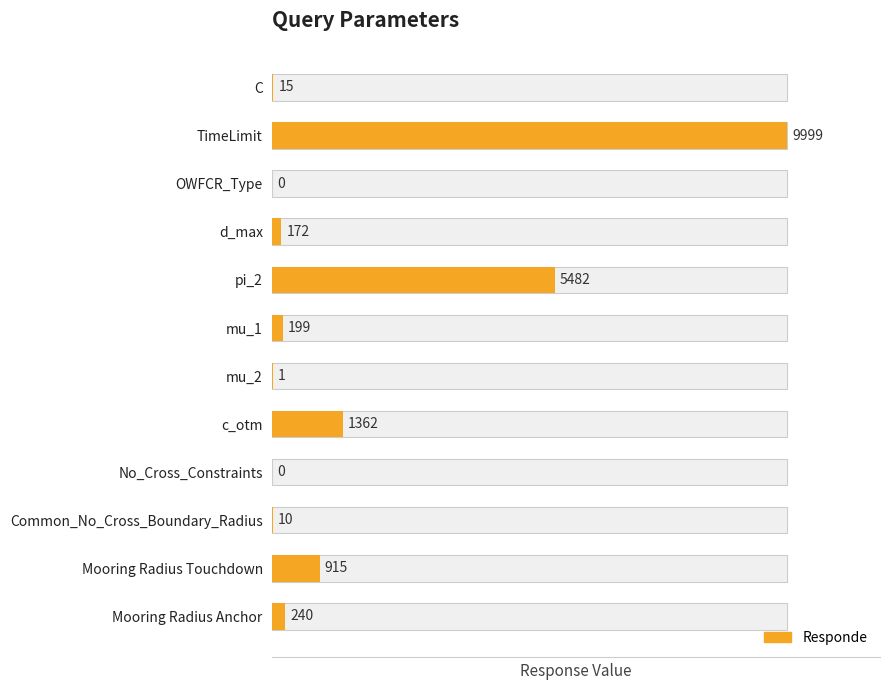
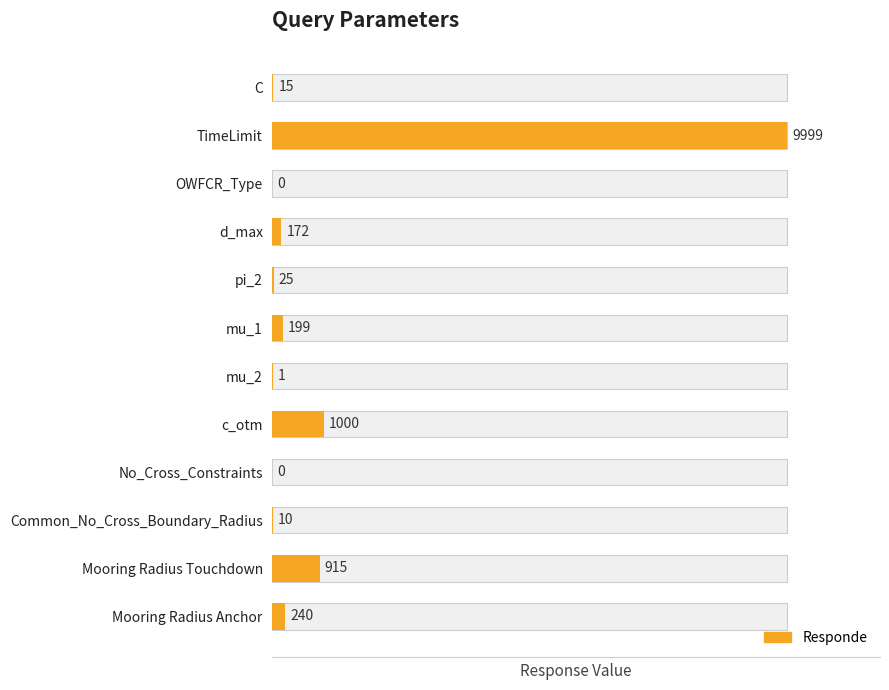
Responde, pi_2: 5482 -> 25
Responde, c_otm: 1362 -> 1000
